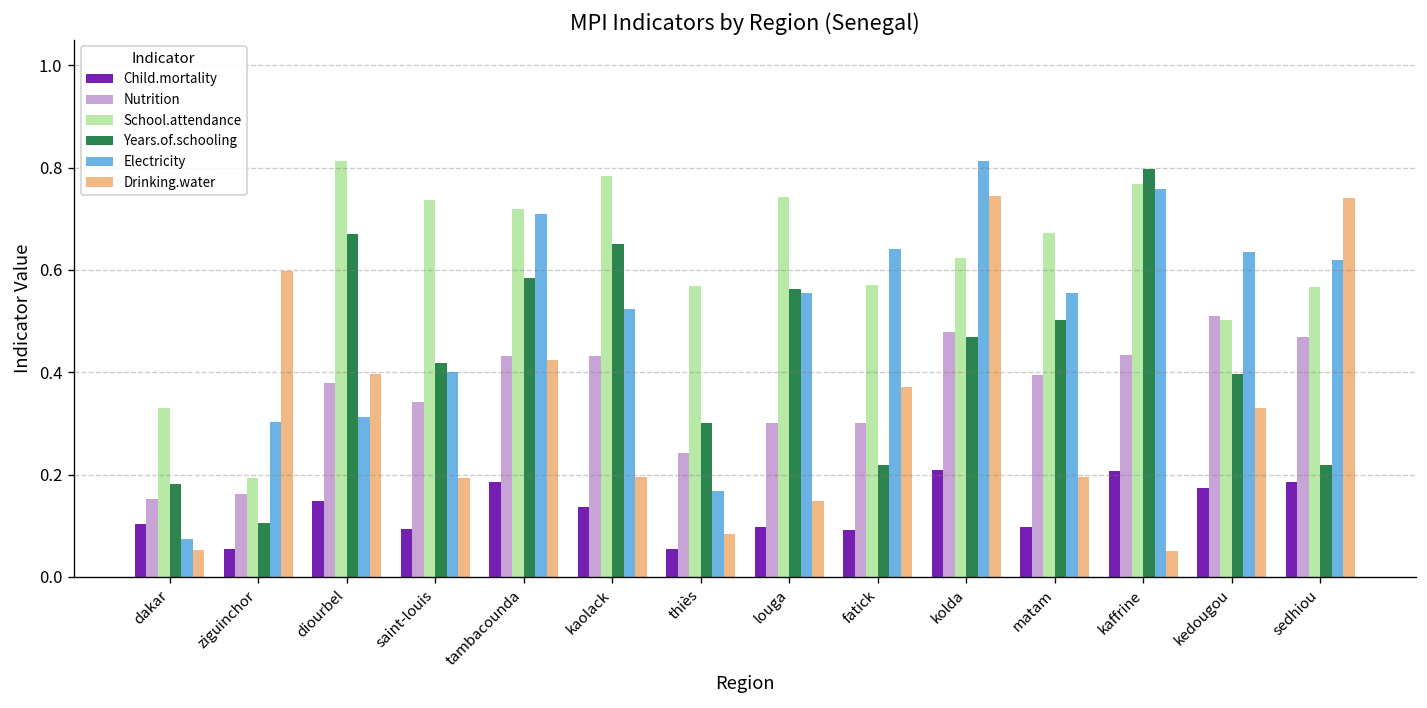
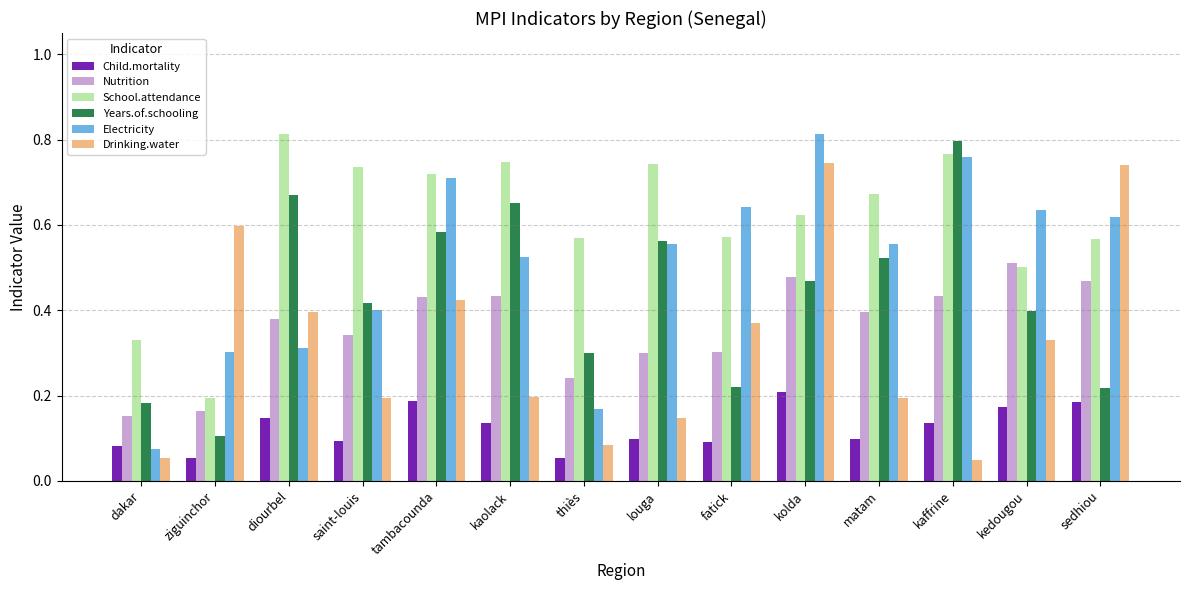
Child.mortality, dakar: 0.10 -> 0.08
School.attendance, kaolack: 0.78 -> 0.75
Years.of.schooling, matam: 0.50 -> 0.52
Child.mortality, kaffrine: 0.21 -> 0.14
